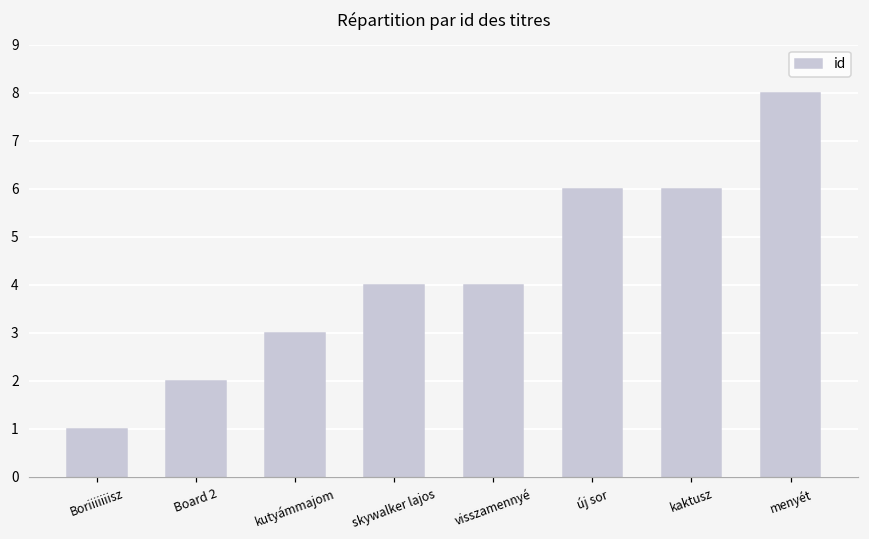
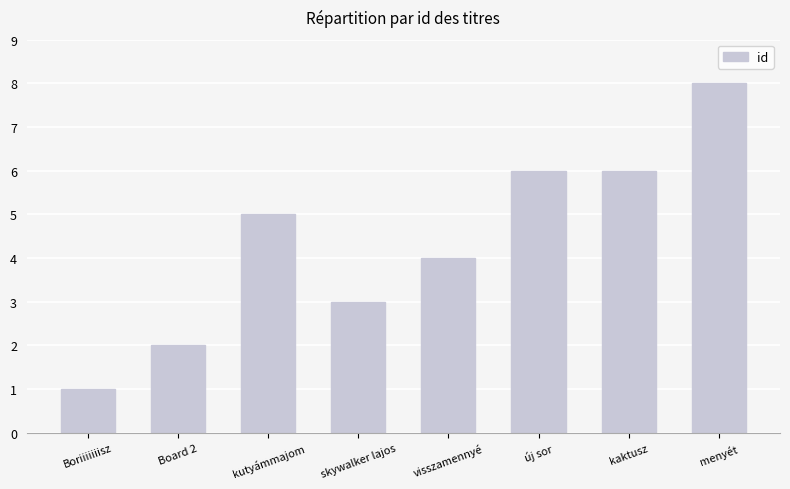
kutyámmajom: 3 -> 5
skywalker lajos: 4 -> 3
